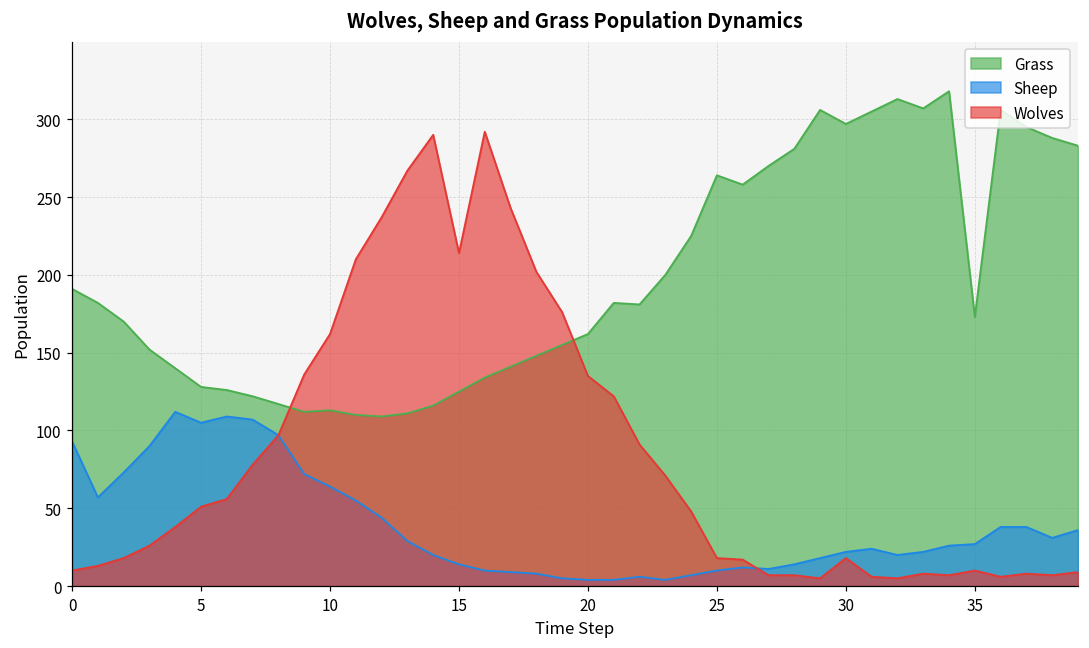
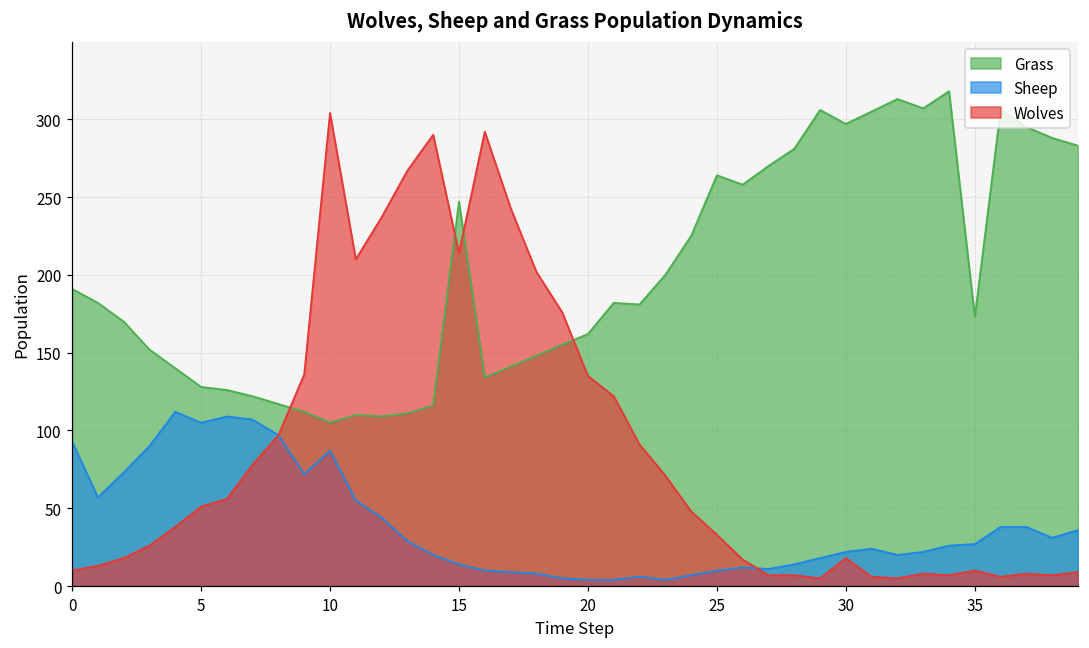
Grass, 10: 113 -> 105
Sheep, 10: 64 -> 87
Wolves, 10: 162 -> 304
Grass, 15: 125 -> 247
Wolves, 25: 18 -> 33
